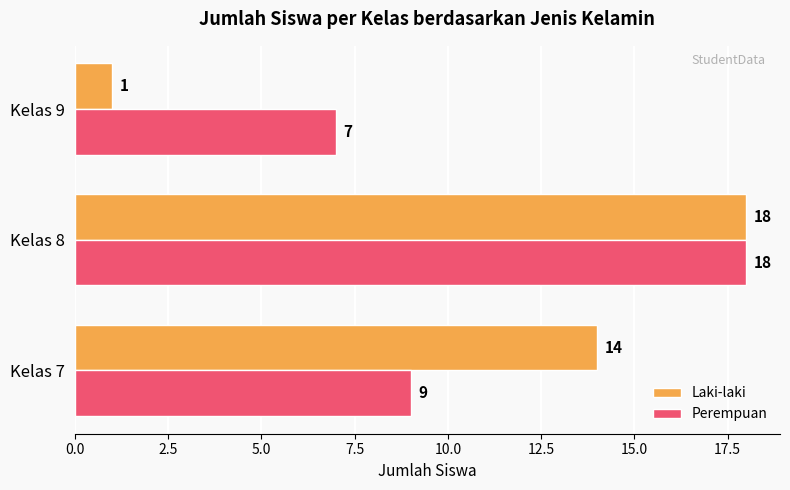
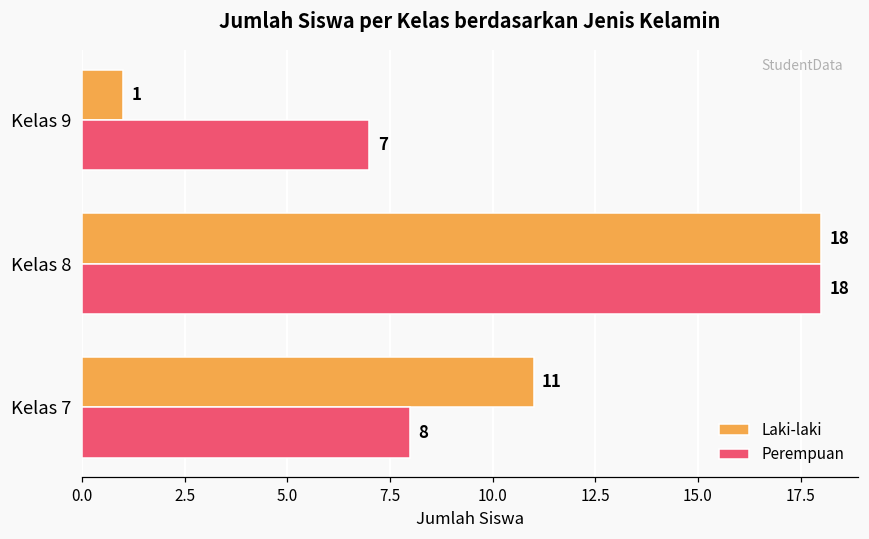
Laki-laki, Kelas 7: 14 -> 11
Perempuan, Kelas 7: 9 -> 8
